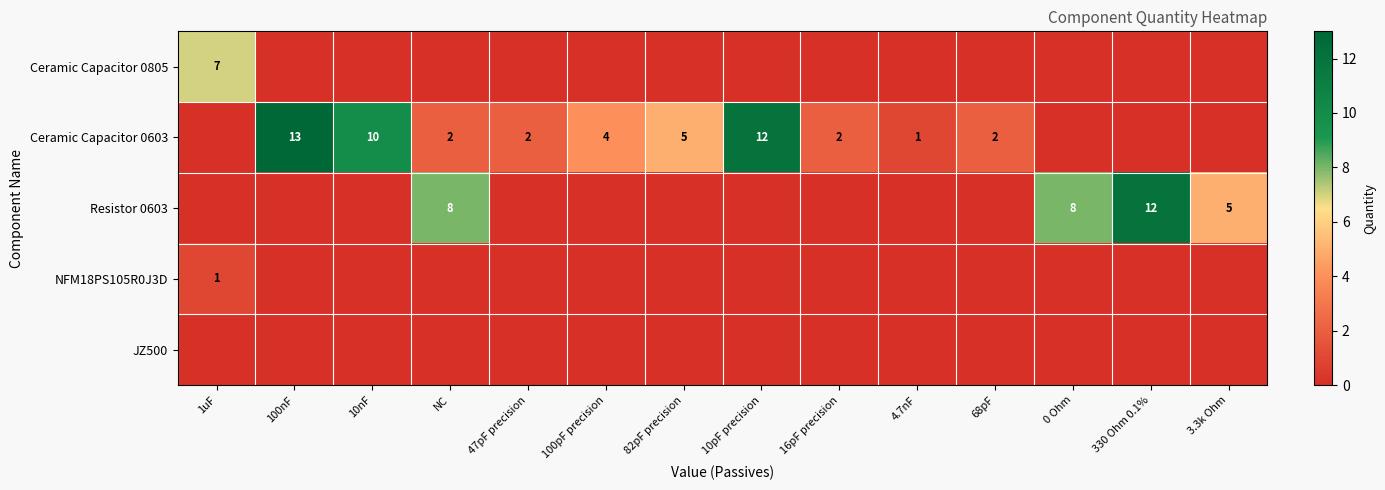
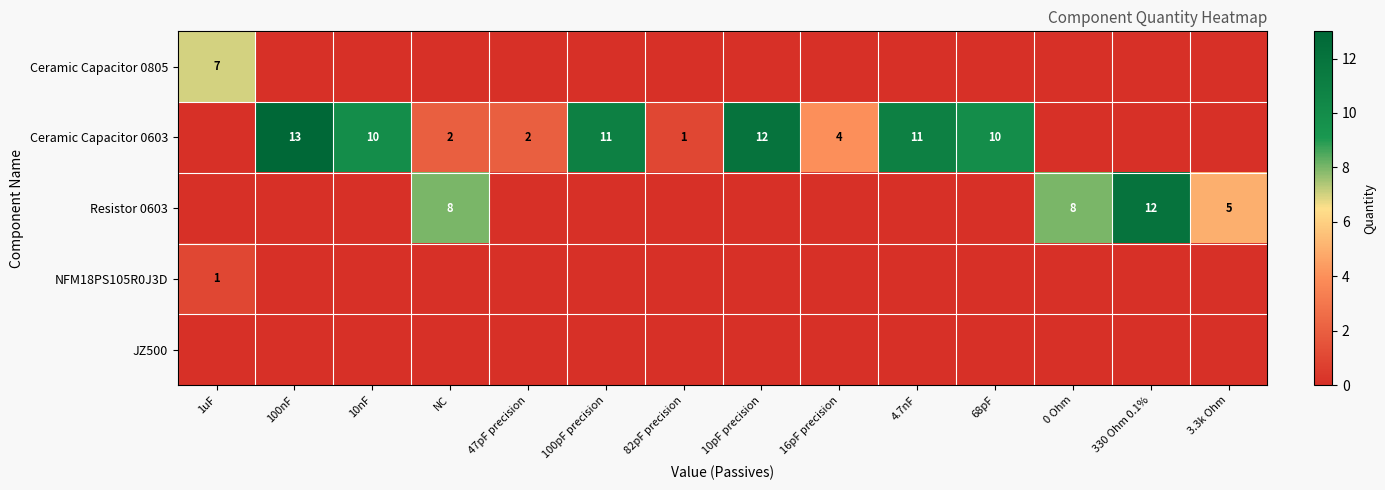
Ceramic Capacitor 0603, 100pF precision: 4 -> 11
Ceramic Capacitor 0603, 82pF precision: 5 -> 1
Ceramic Capacitor 0603, 16pF precision: 2 -> 4
Ceramic Capacitor 0603, 4.7nF: 1 -> 11
Ceramic Capacitor 0603, 68pF: 2 -> 10
